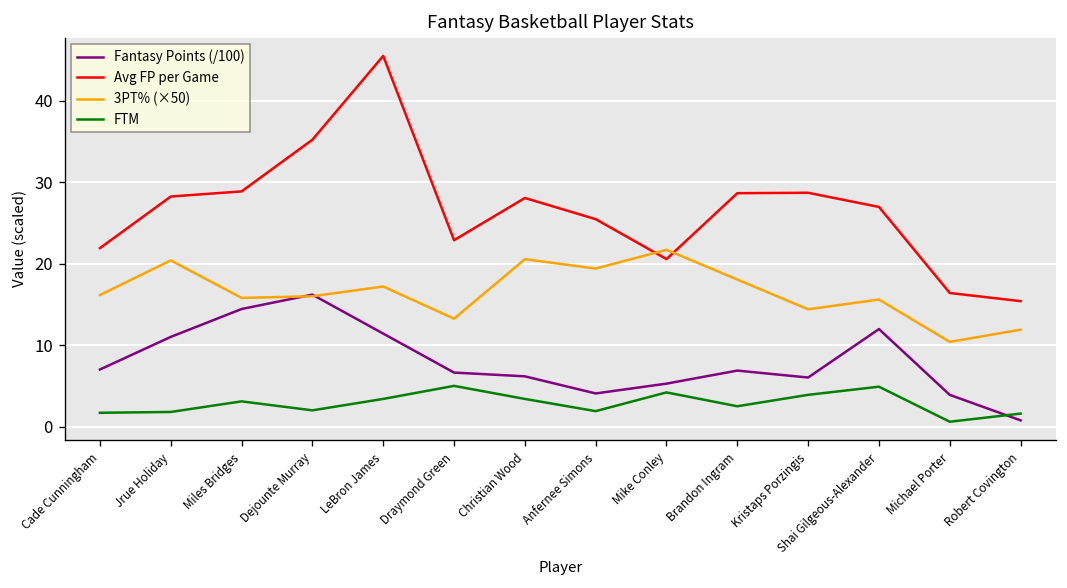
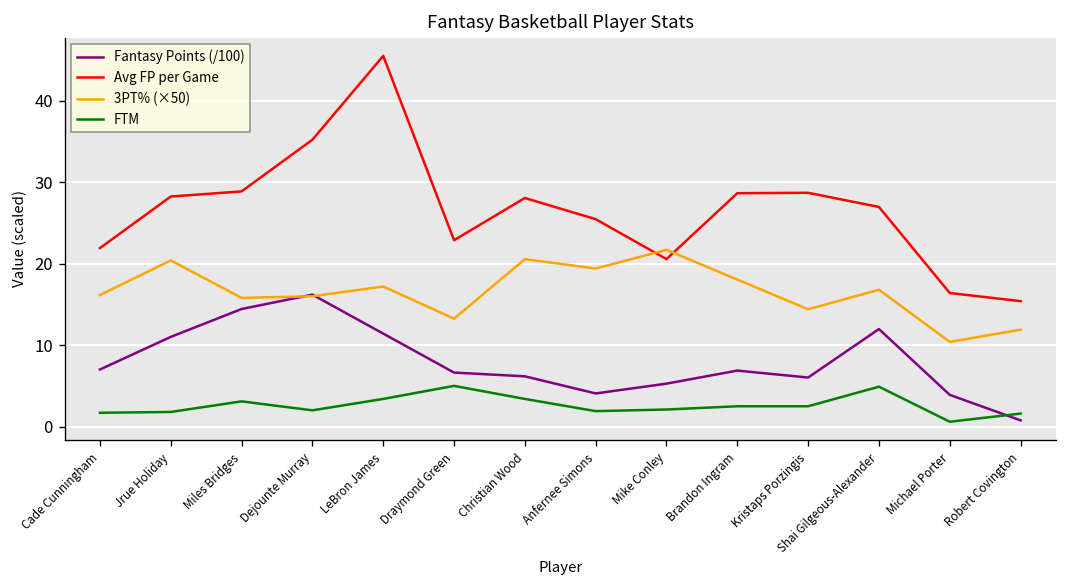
FTM, Mike Conley: 4 -> 2
FTM, Kristaps Porzingis: 4 -> 3
3PT% (×50), Shai Gilgeous-Alexander: 16 -> 17
